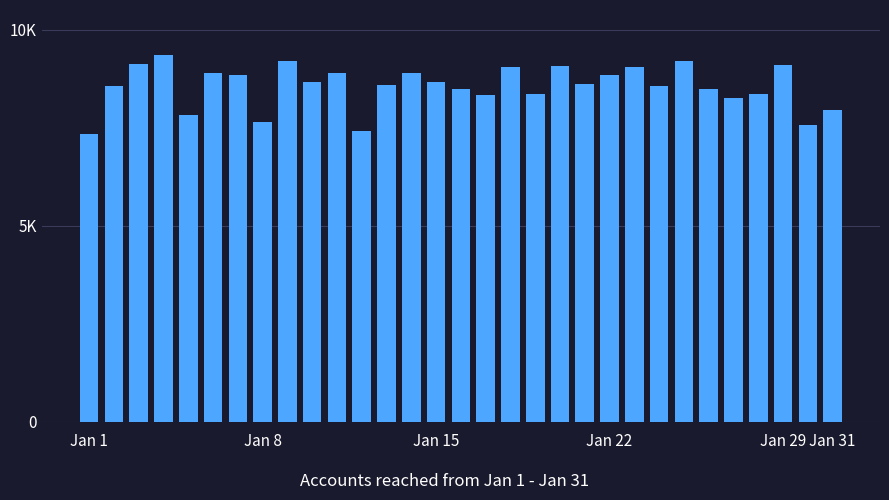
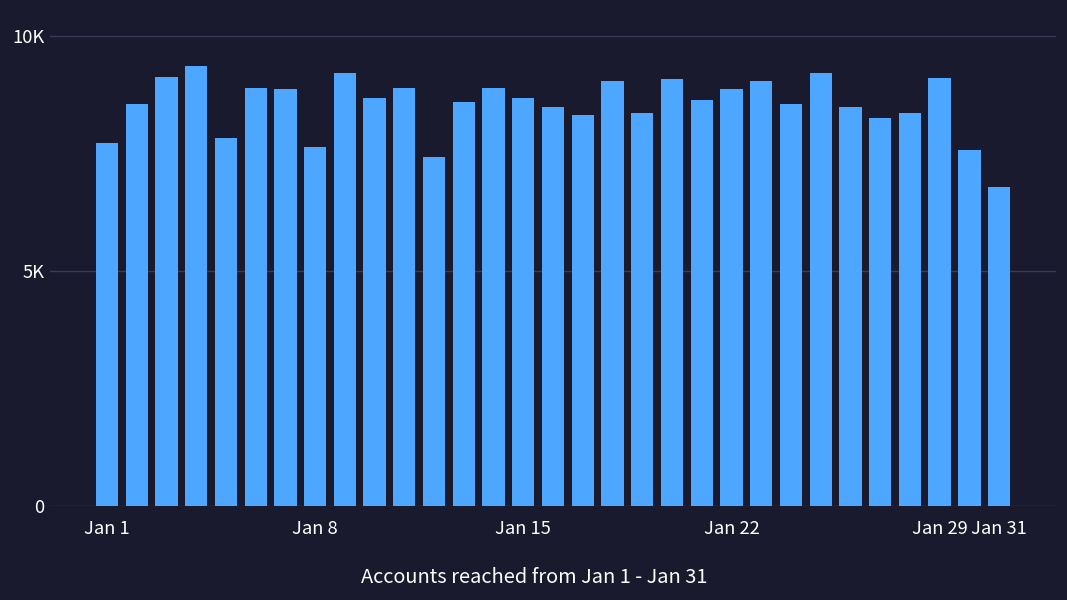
Jan 1: 7300 -> 7700
Jan 31: 7900 -> 6800
